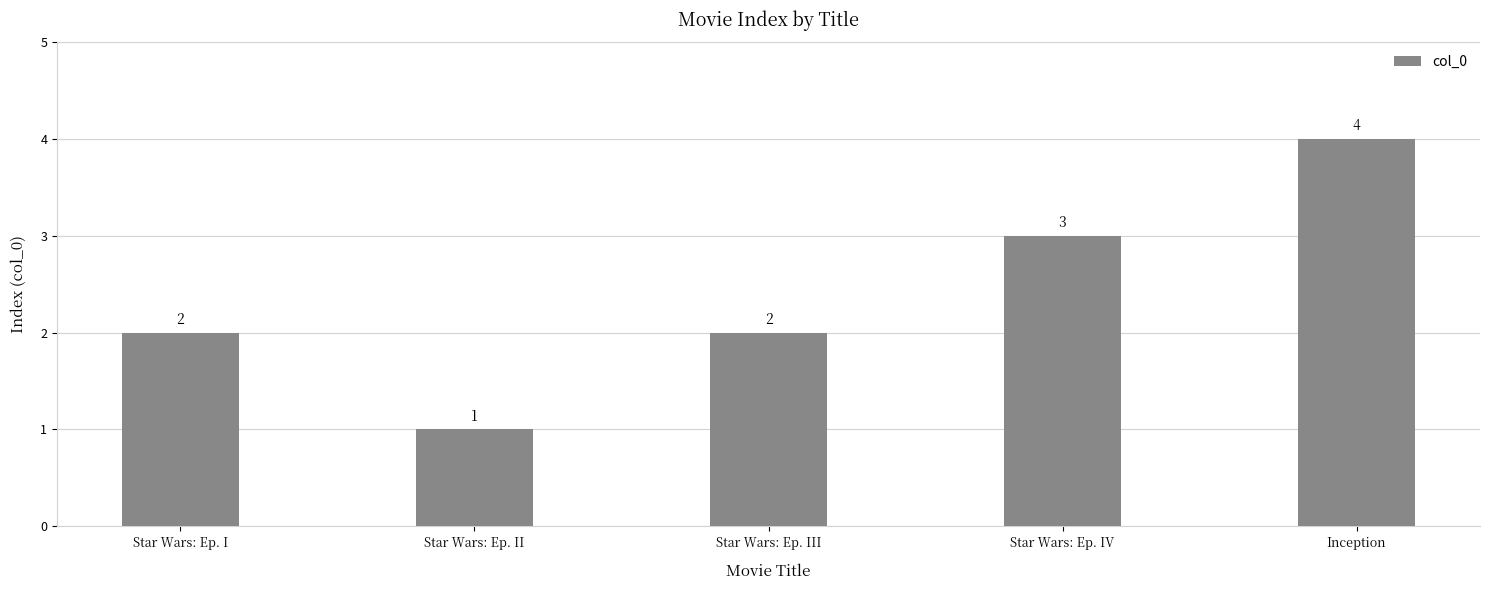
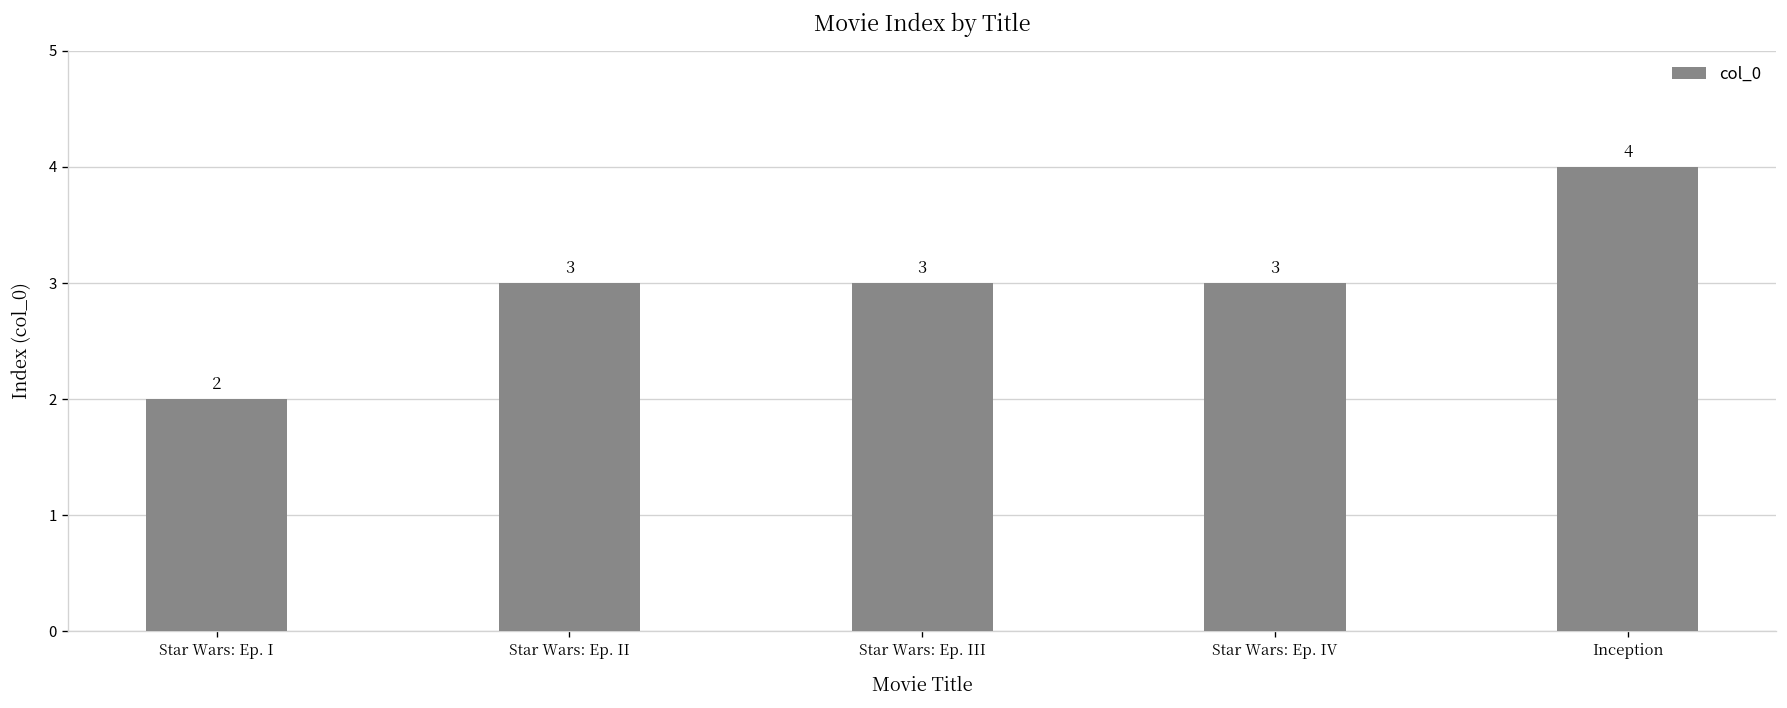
Star Wars: Ep. II: 1 -> 3
Star Wars: Ep. III: 2 -> 3
